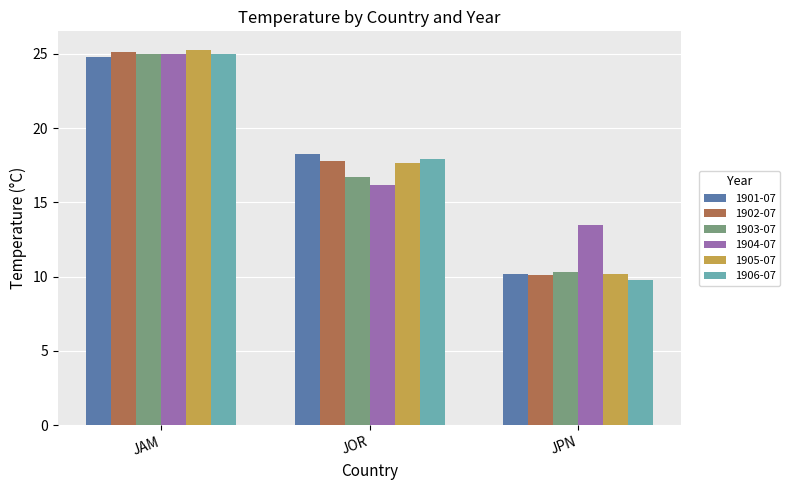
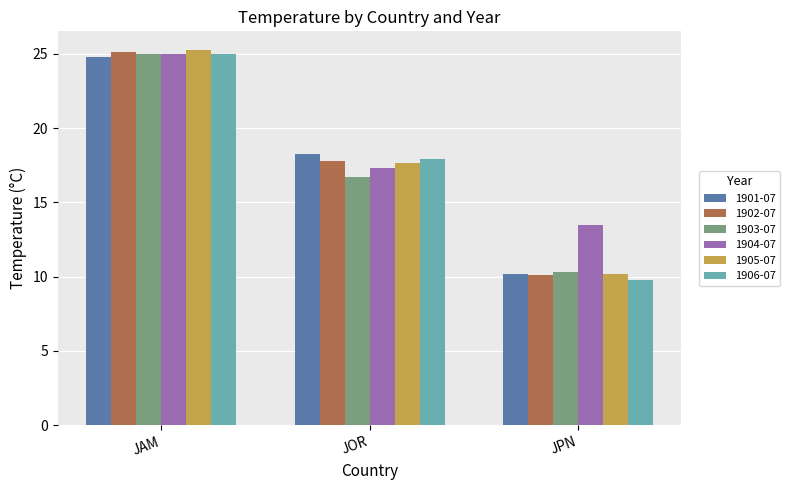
1904-07, JOR: 16.2 -> 17.3
